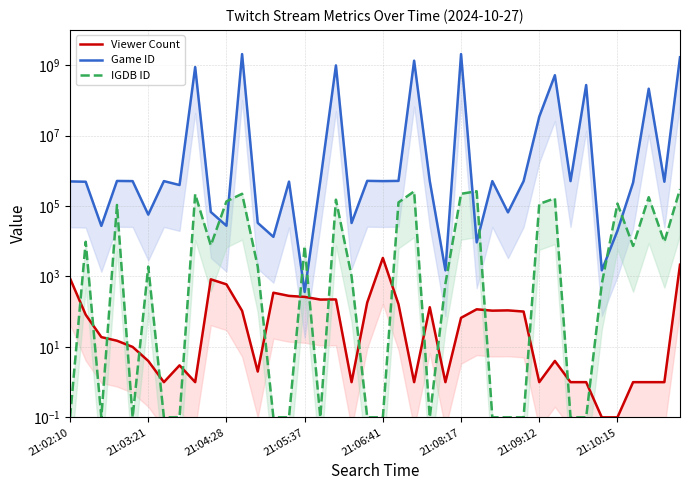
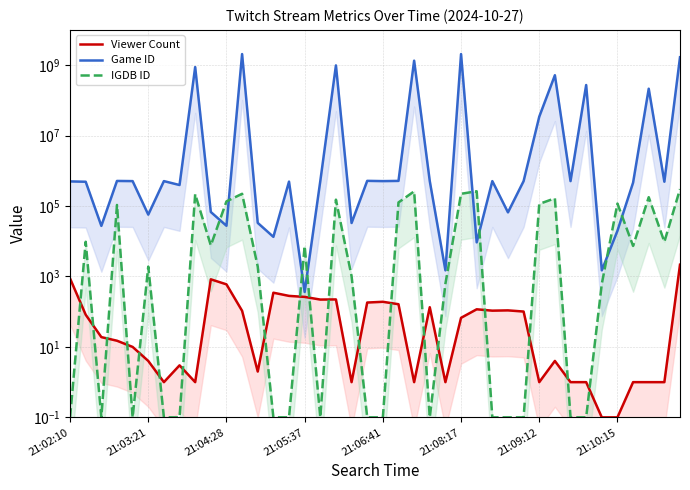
Viewer Count, 21:06:41: 3000 -> 200
